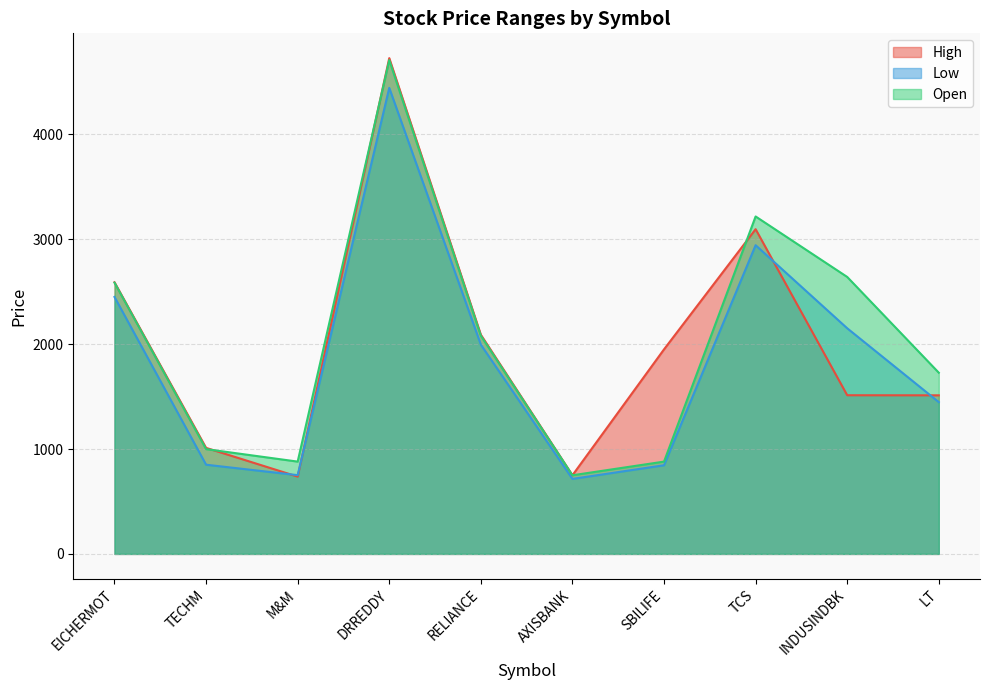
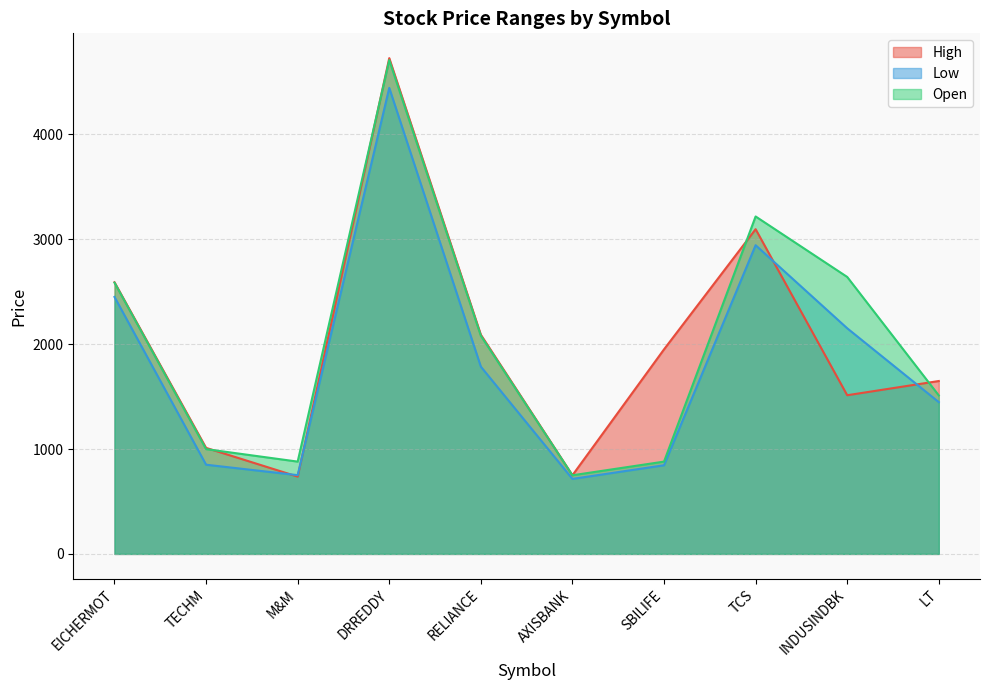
Low, RELIANCE: 1990 -> 1790
High, LT: 1510 -> 1650
Open, LT: 1730 -> 1510
